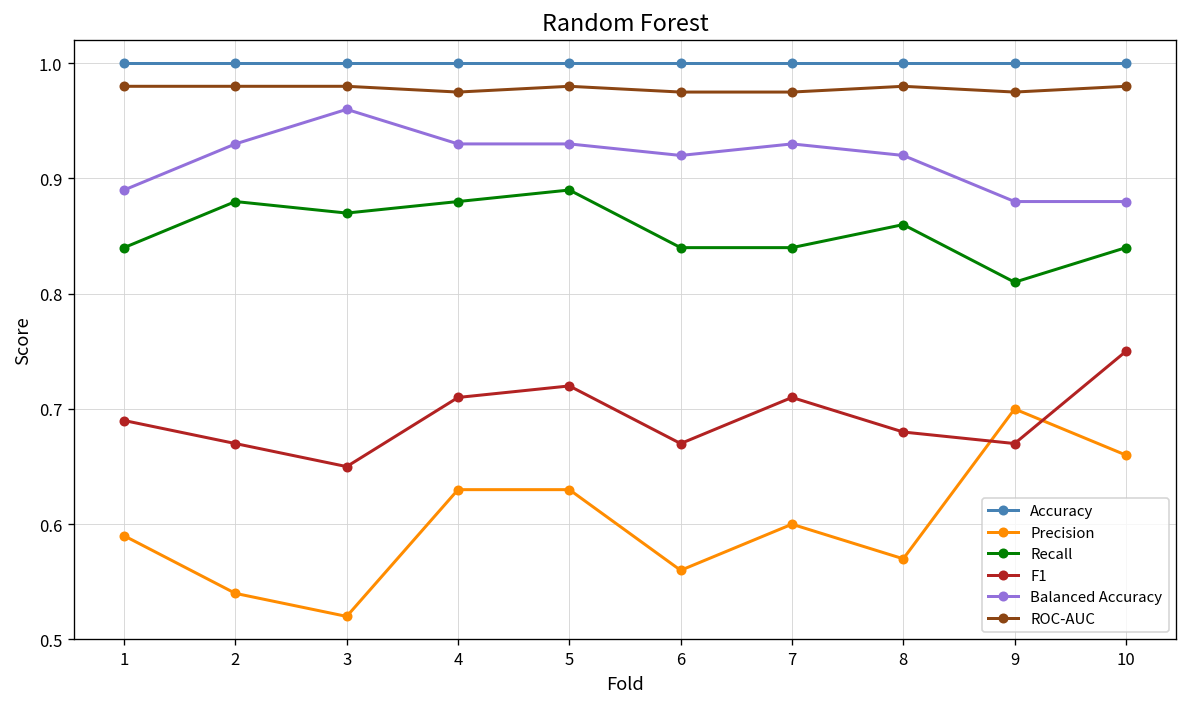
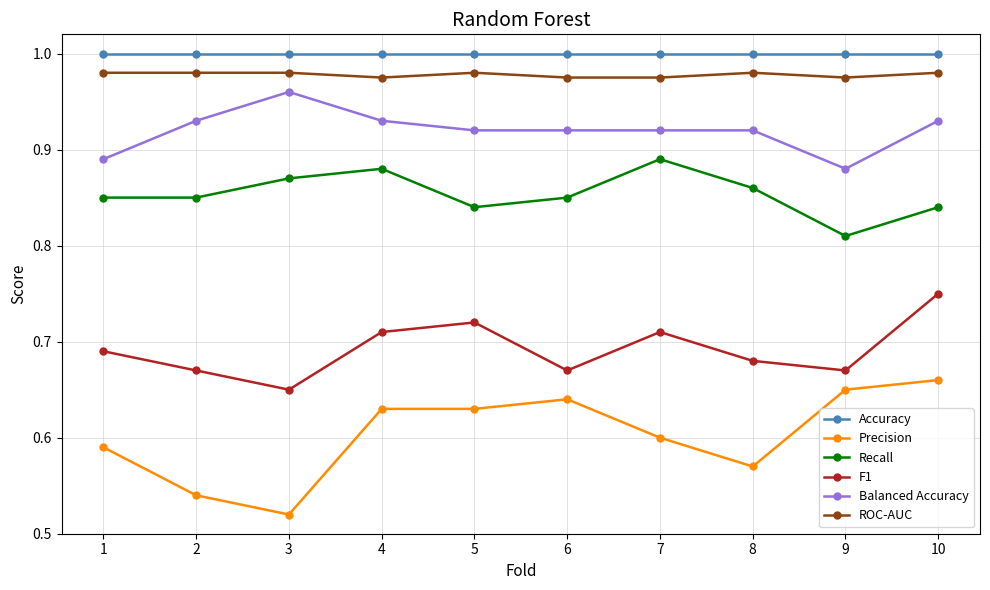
Recall, 1: 0.84 -> 0.85
Recall, 2: 0.88 -> 0.85
Recall, 5: 0.89 -> 0.84
Balanced Accuracy, 5: 0.93 -> 0.92
Precision, 6: 0.56 -> 0.64
Recall, 6: 0.84 -> 0.85
Recall, 7: 0.84 -> 0.89
Balanced Accuracy, 7: 0.93 -> 0.92
Precision, 9: 0.70 -> 0.65
Balanced Accuracy, 10: 0.88 -> 0.93
